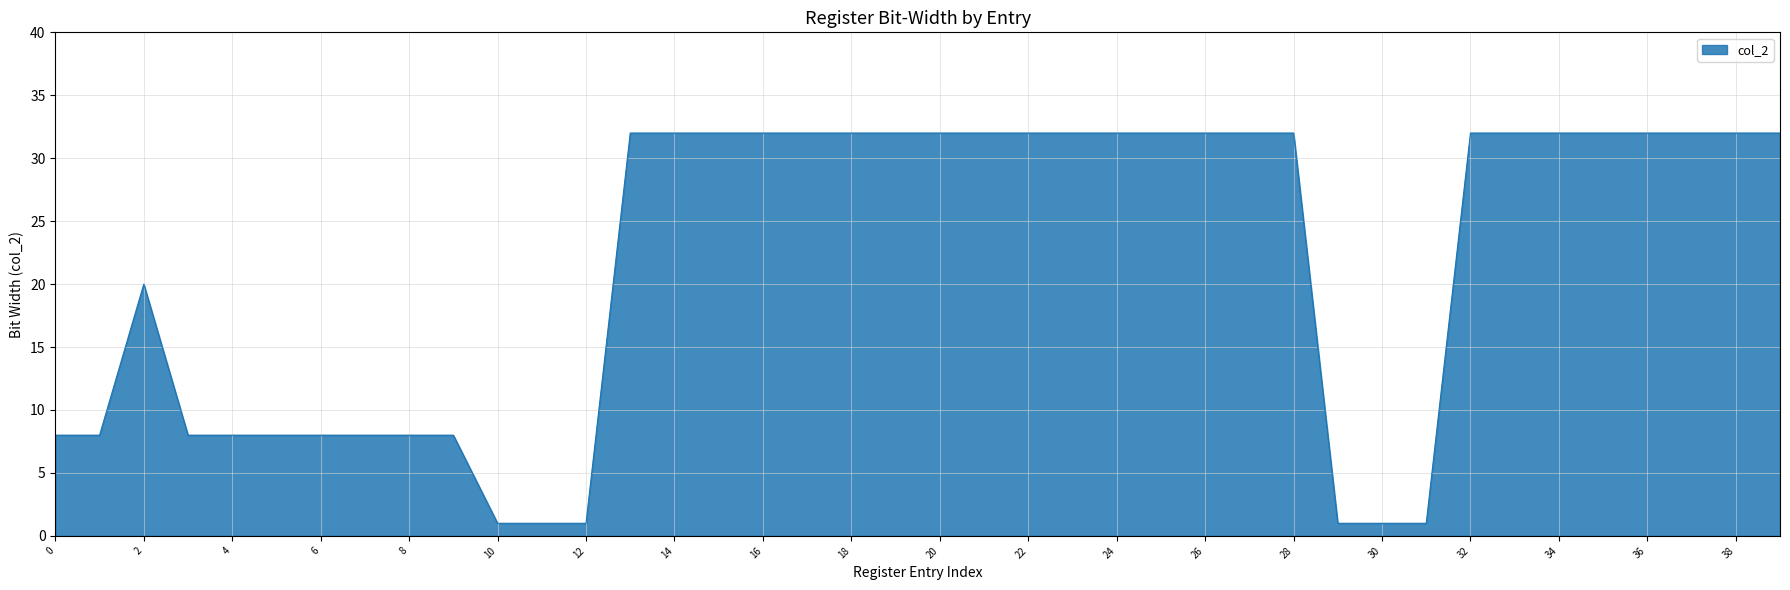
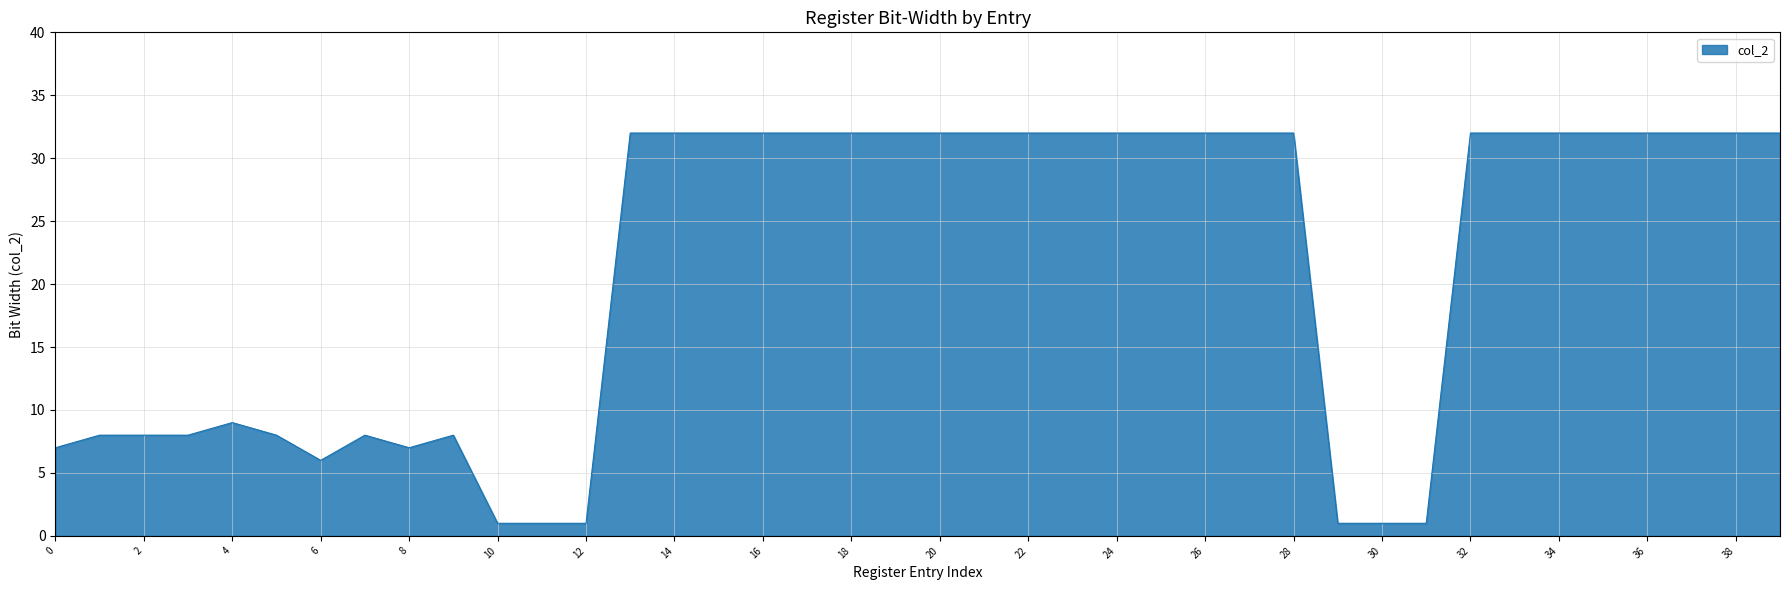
0: 8 -> 7
2: 20 -> 8
4: 8 -> 9
6: 8 -> 6
8: 8 -> 7
